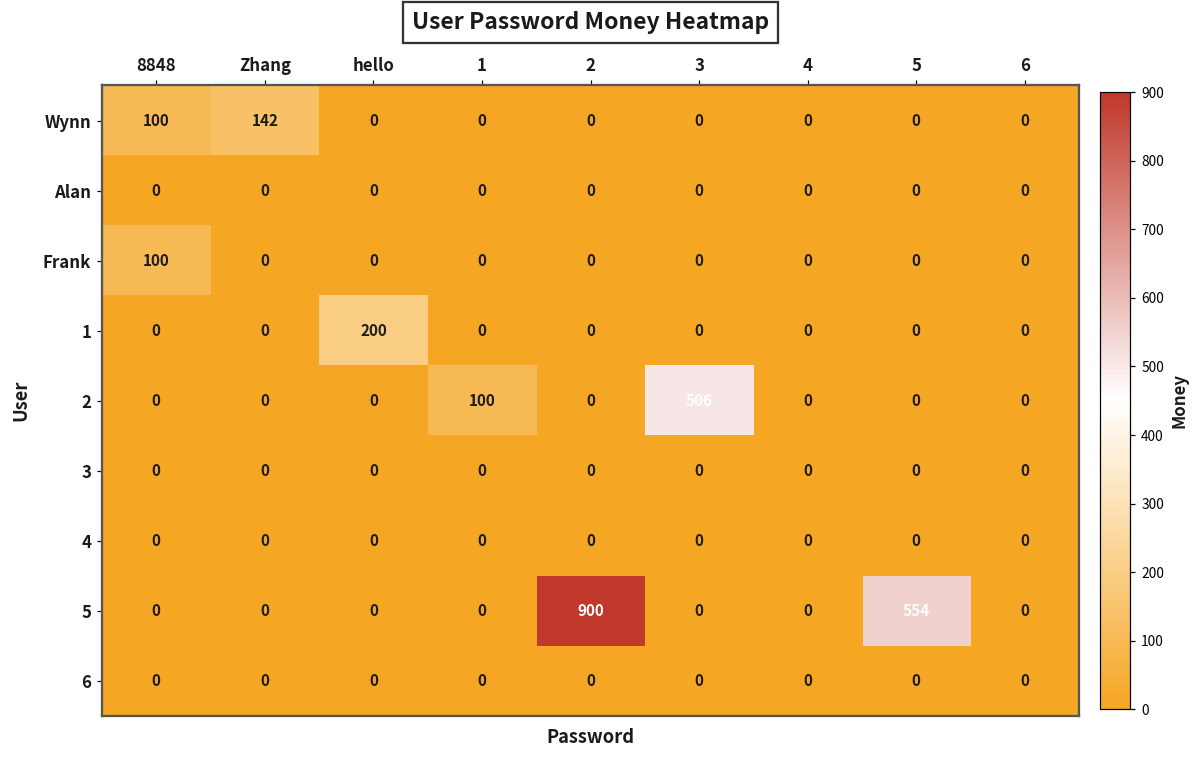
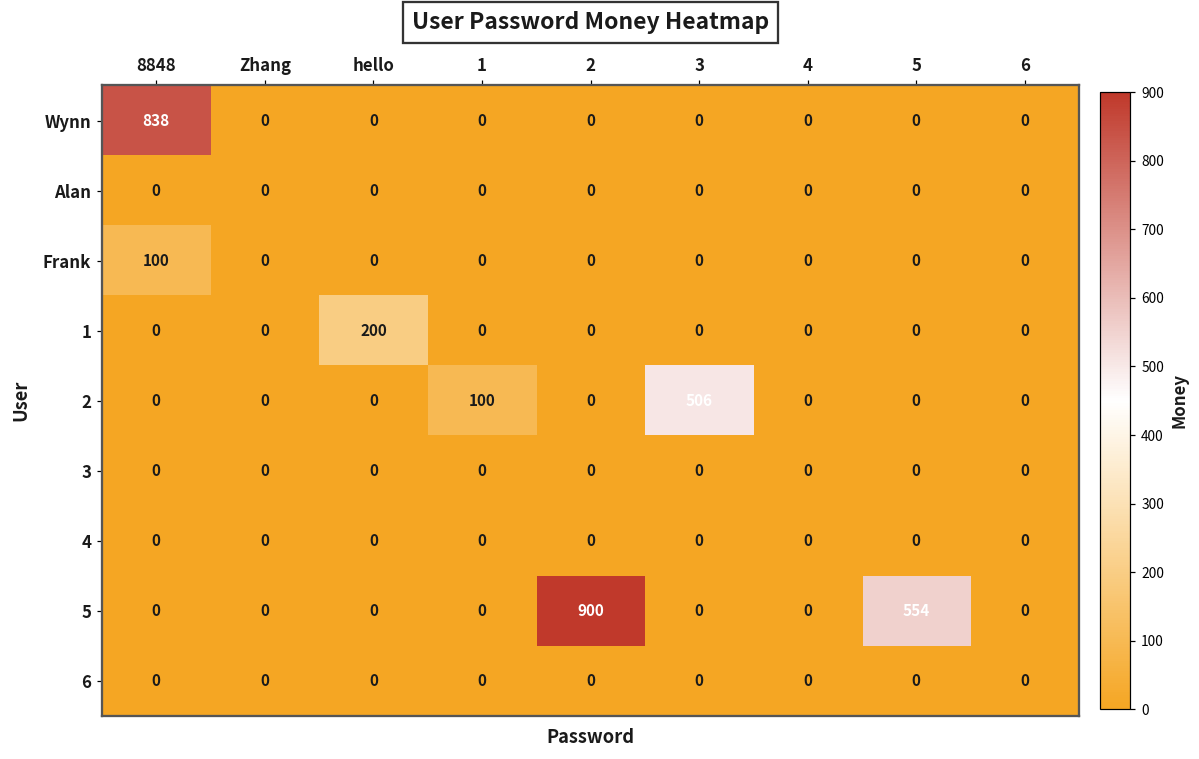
Wynn, 8848: 100 -> 838
Wynn, Zhang: 142 -> 0
